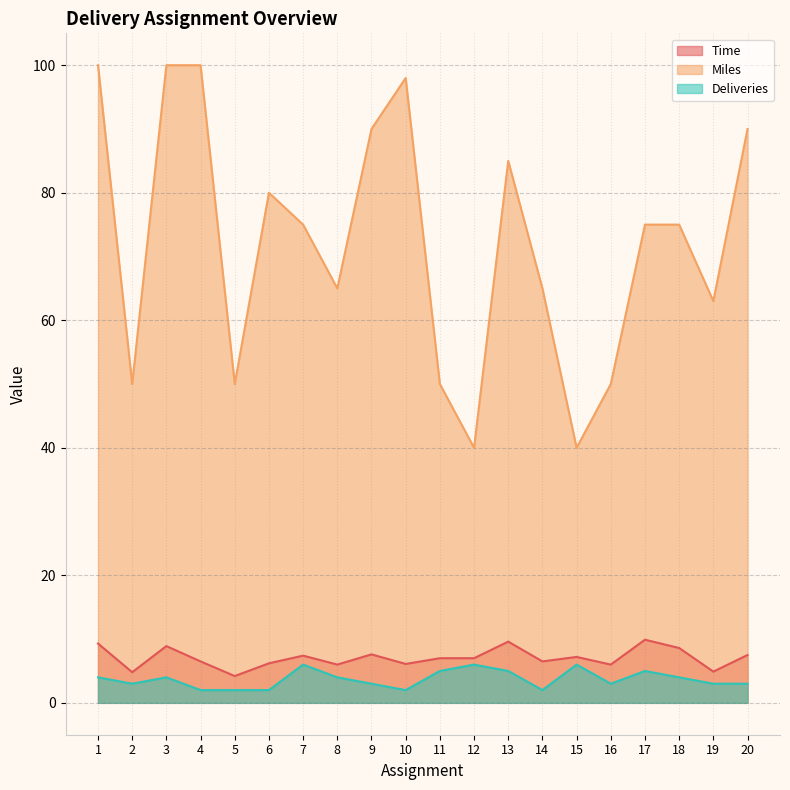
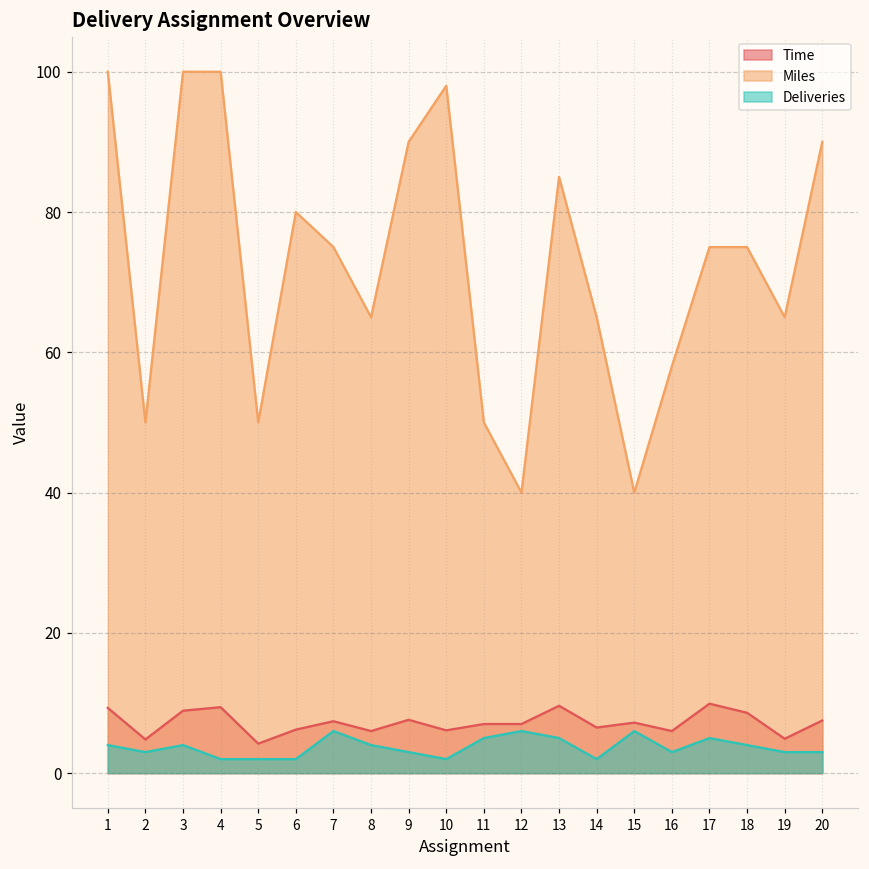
Time, 4: 7 -> 9
Miles, 16: 50 -> 58
Miles, 19: 63 -> 65
